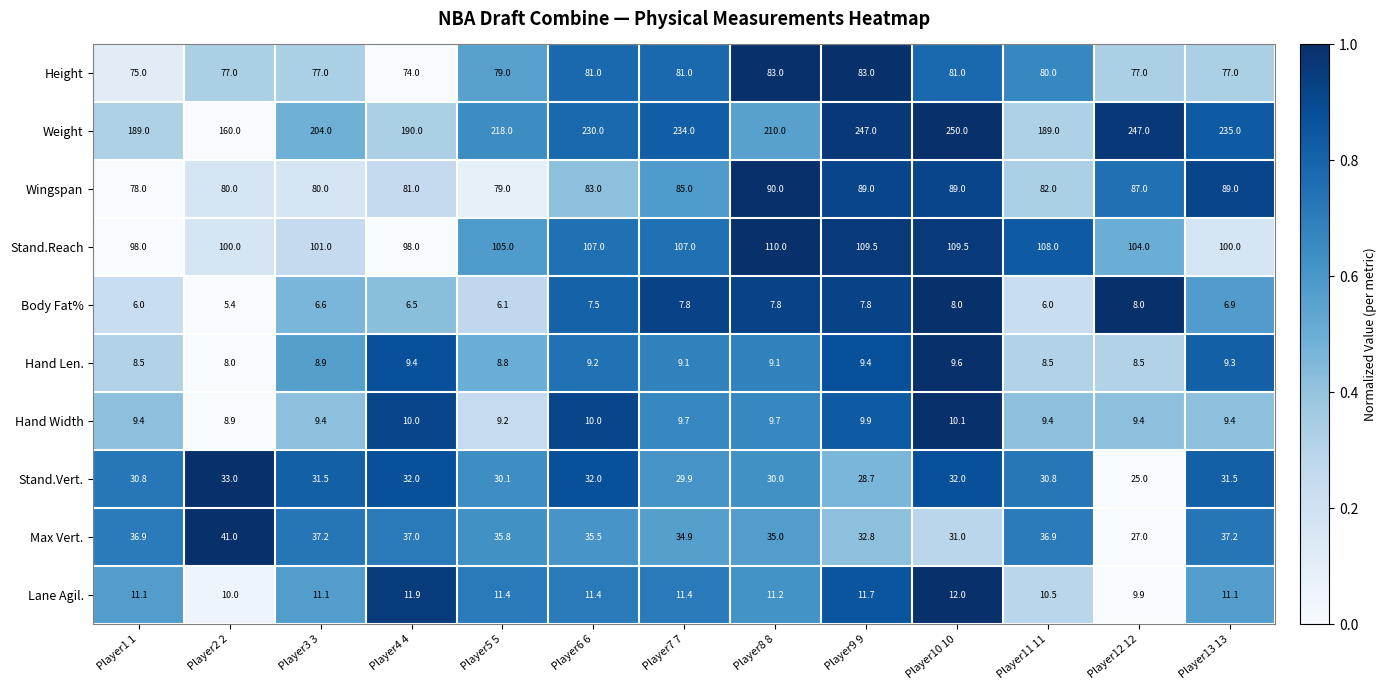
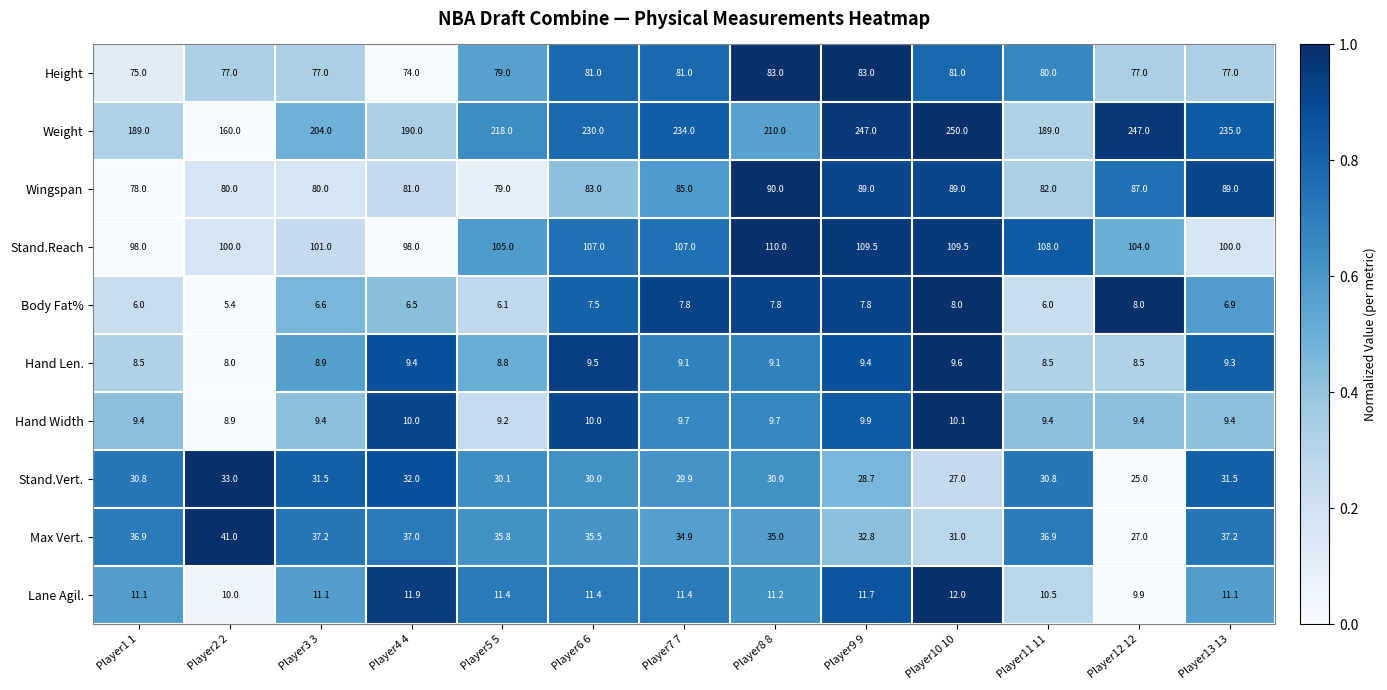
Hand Len., Player6 6: 9.2 -> 9.5
Stand.Vert., Player6 6: 32.0 -> 30.0
Stand.Vert., Player10 10: 32.0 -> 27.0
